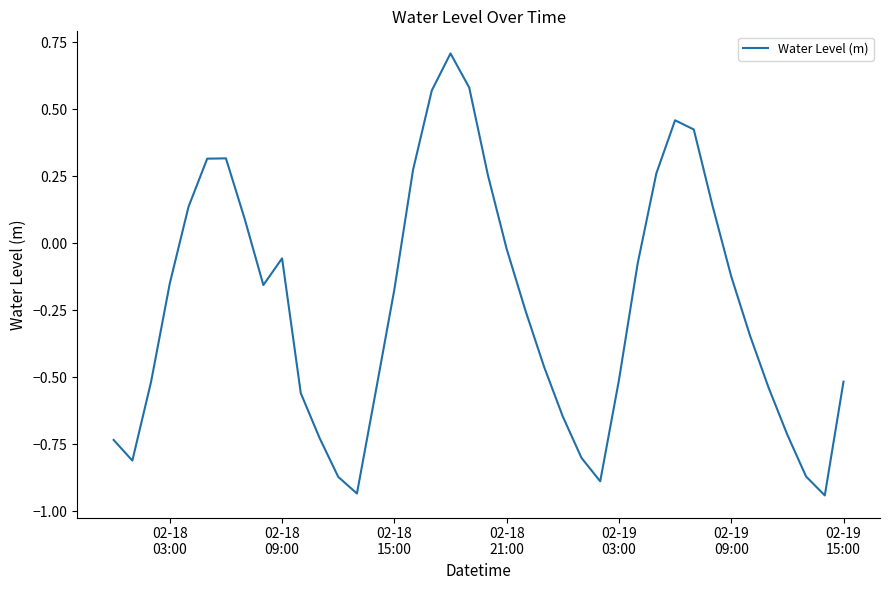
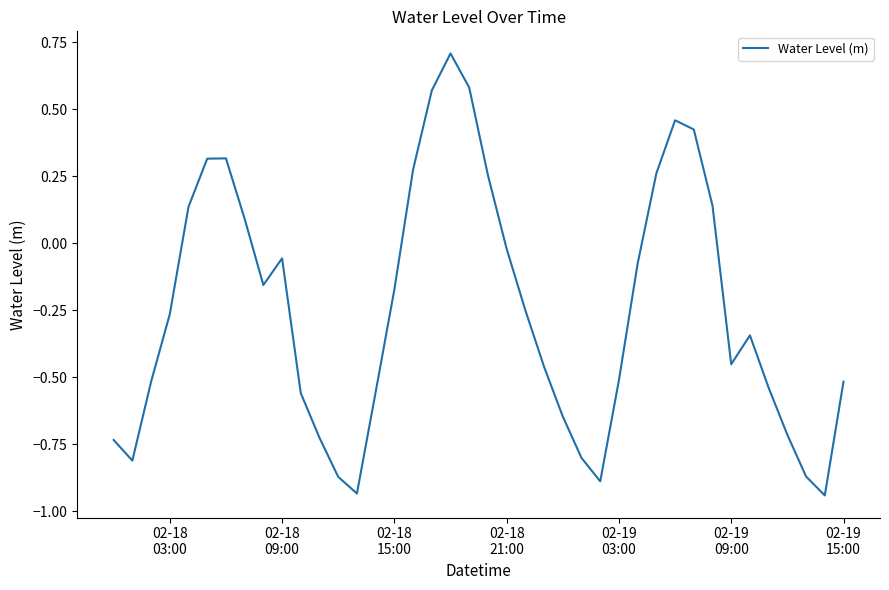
02-18 03:00: -0.15 -> -0.26
02-19 09:00: -0.12 -> -0.45
